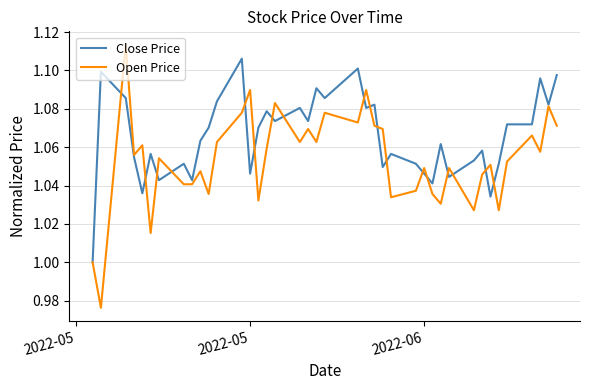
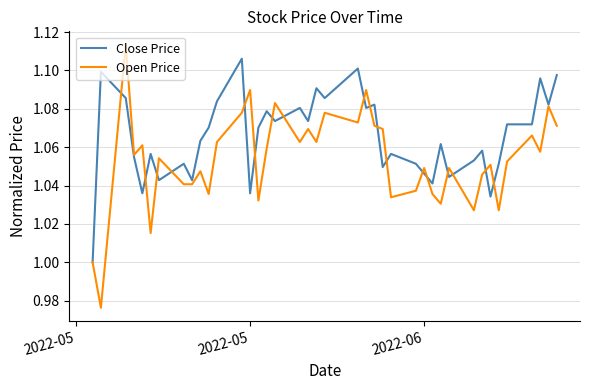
Close Price, 2022-05: 1.046 -> 1.036
